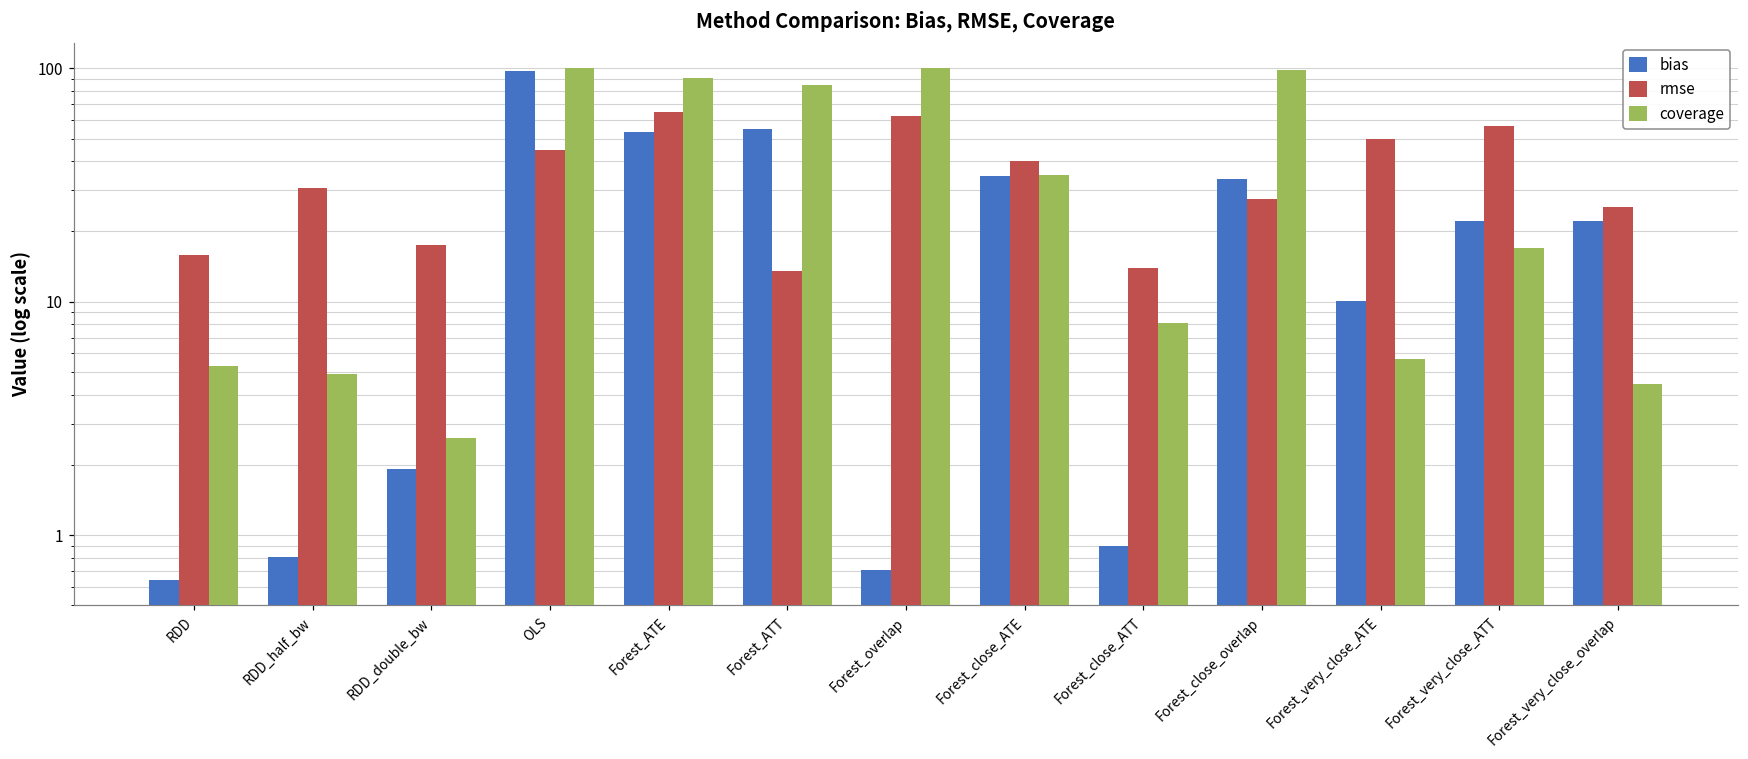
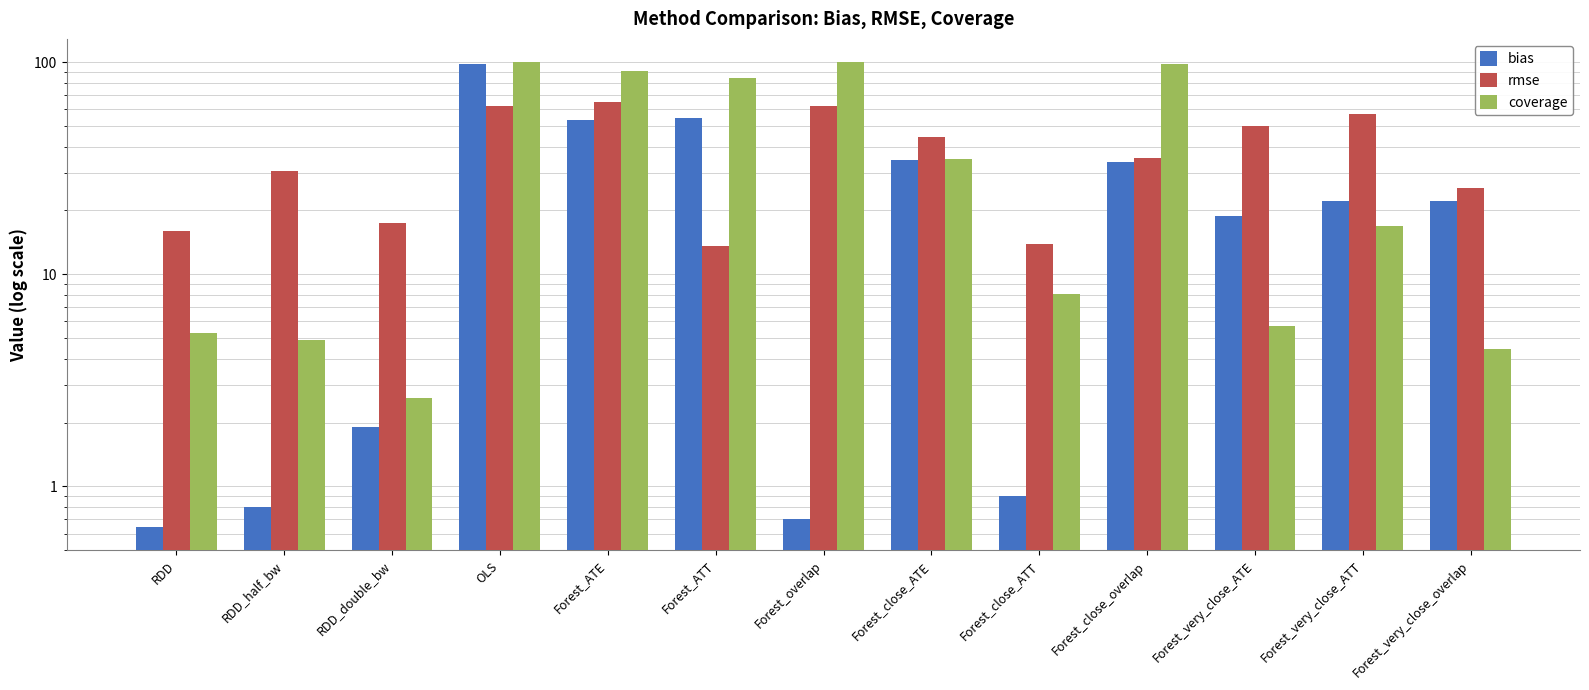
rmse, OLS: 45 -> 62
rmse, Forest_close_ATE: 40 -> 45
rmse, Forest_close_overlap: 28 -> 35
bias, Forest_very_close_ATE: 10 -> 19
